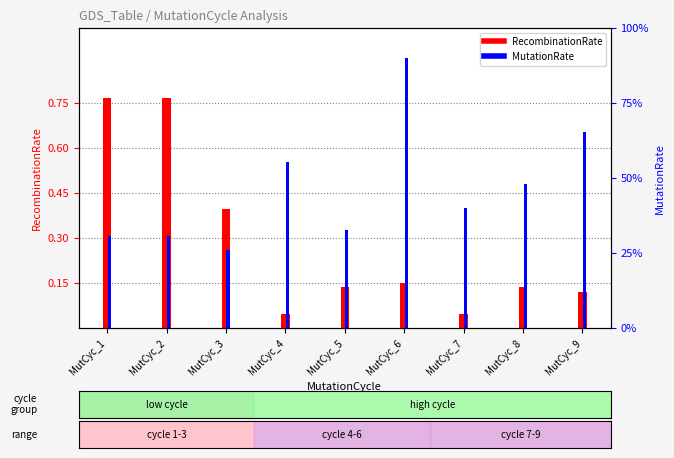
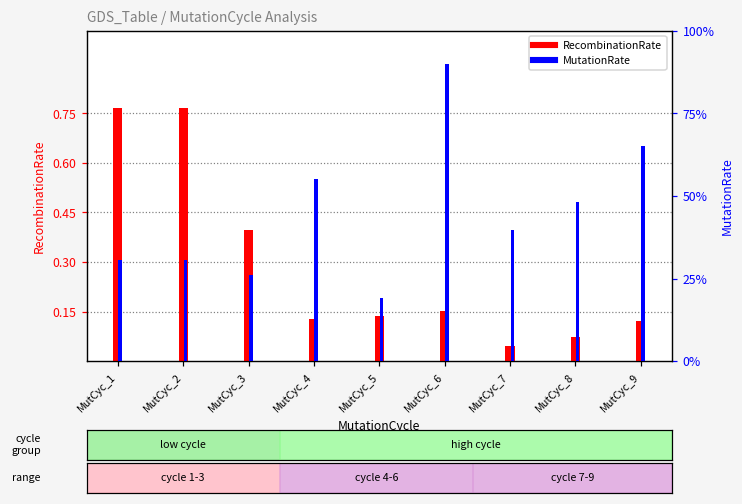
RecombinationRate, MutCyc_4: 0.05 -> 0.13
RecombinationRate, MutCyc_8: 0.14 -> 0.07
MutationRate, MutCyc_5: 33% -> 19%
